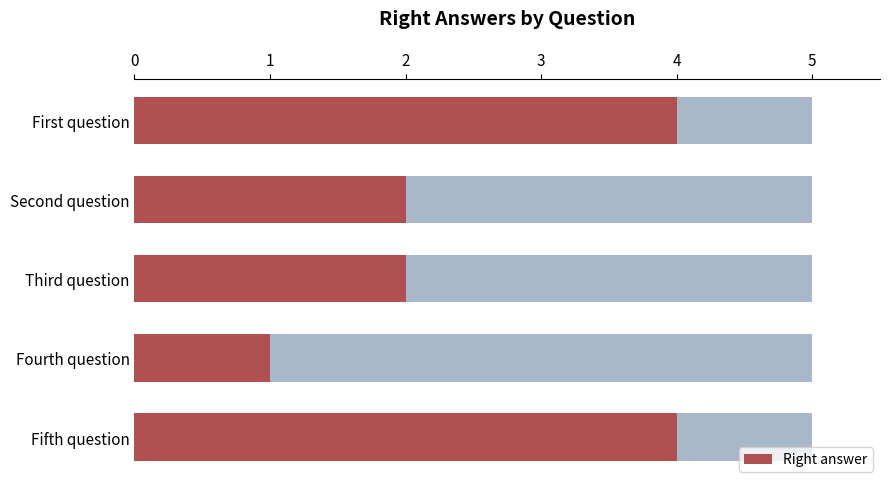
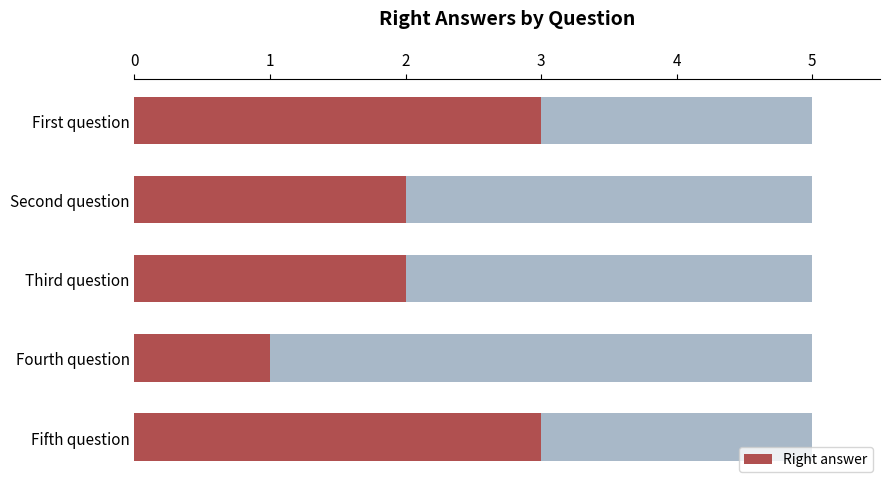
Right answer, First question: 4 -> 3
Right answer, Fifth question: 4 -> 3
